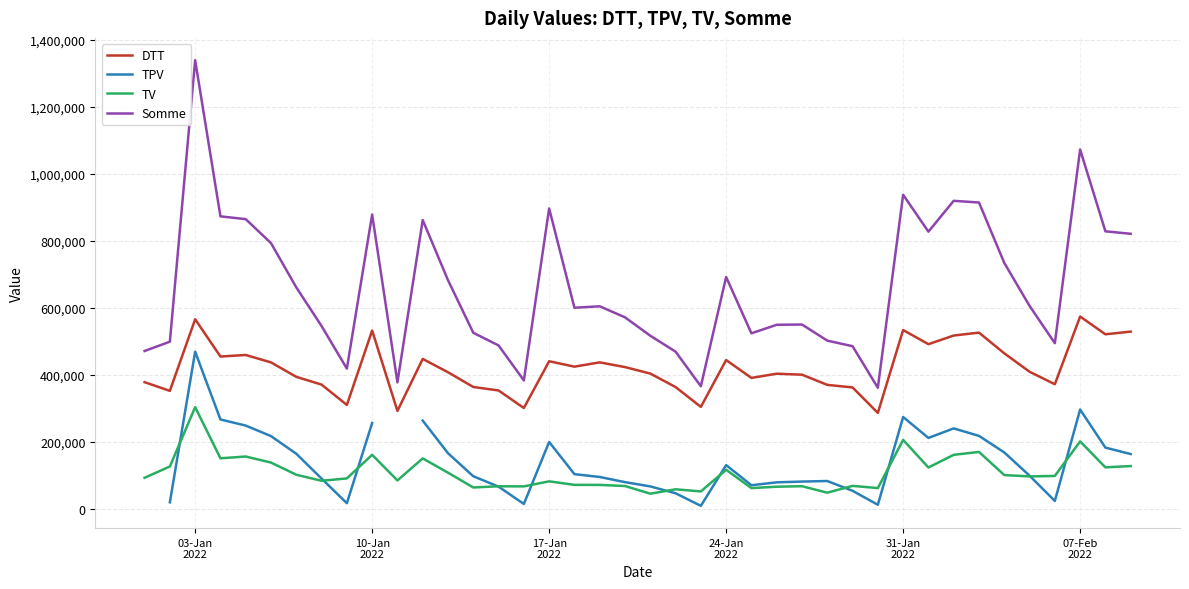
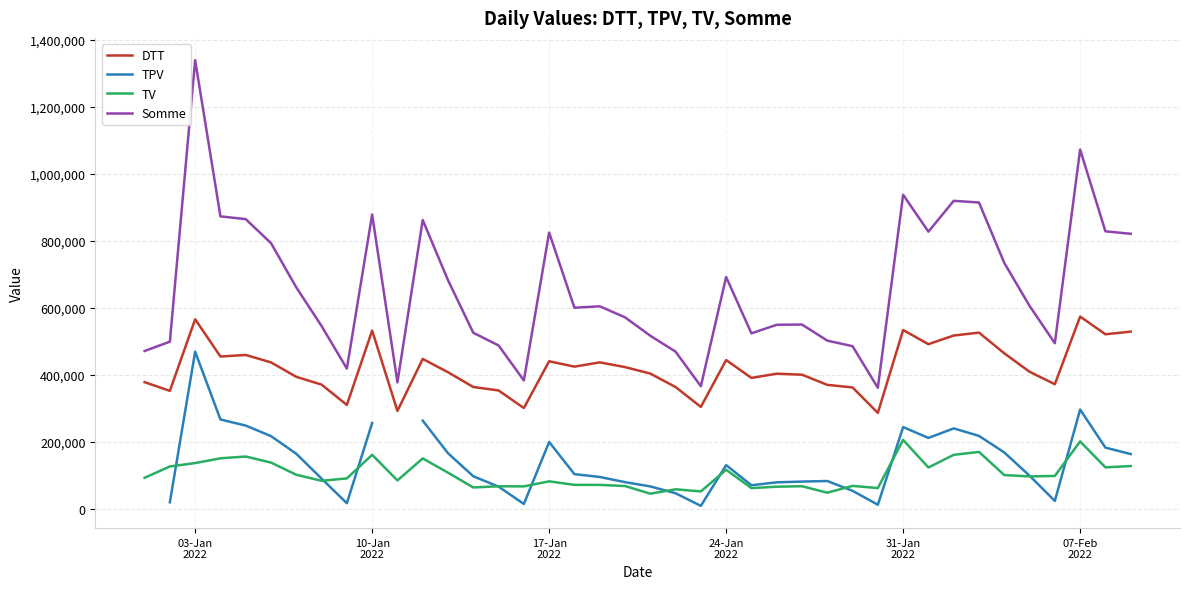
TV, 03-Jan 2022: 300,000 -> 140,000
Somme, 17-Jan 2022: 900,000 -> 830,000
TPV, 31-Jan 2022: 270,000 -> 240,000
